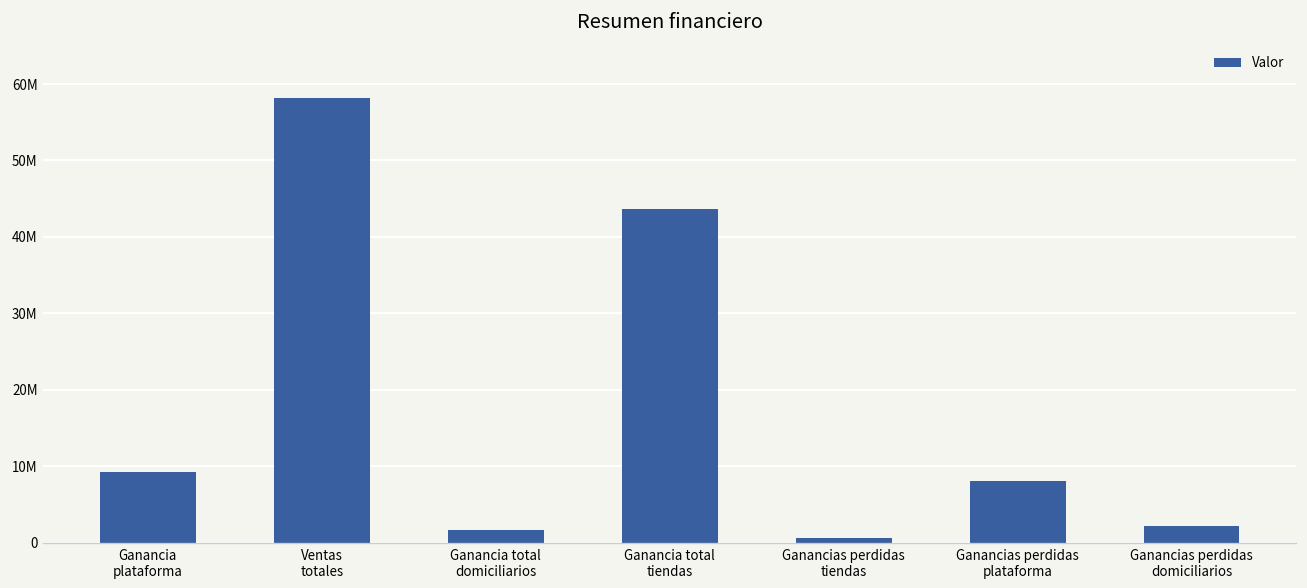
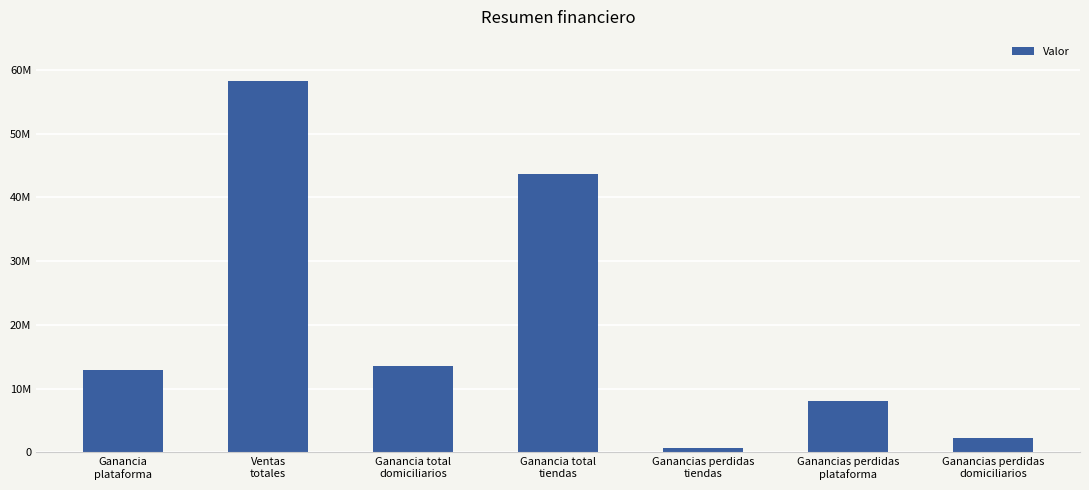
Ganancia plataforma: 9000000 -> 13000000
Ganancia total domiciliarios: 2000000 -> 14000000
